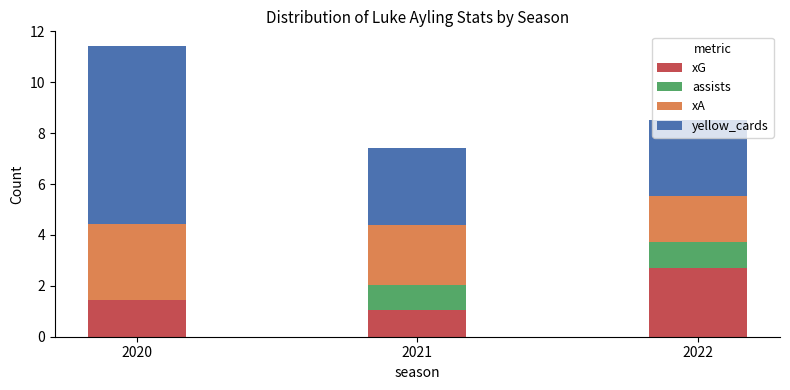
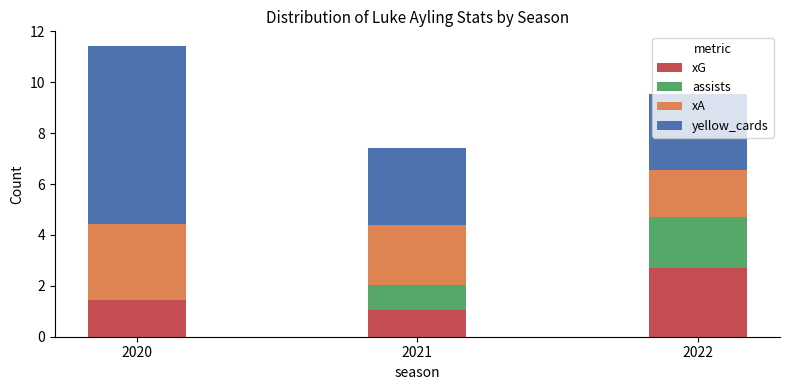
assists, 2022: 1 -> 2
